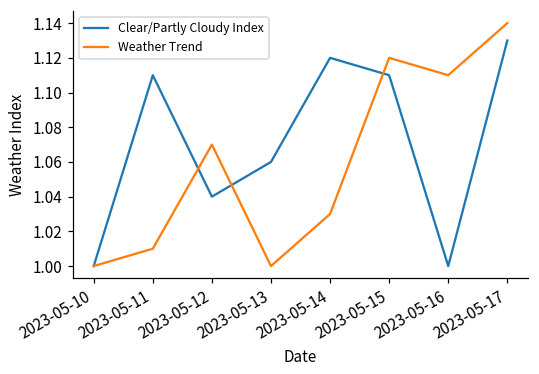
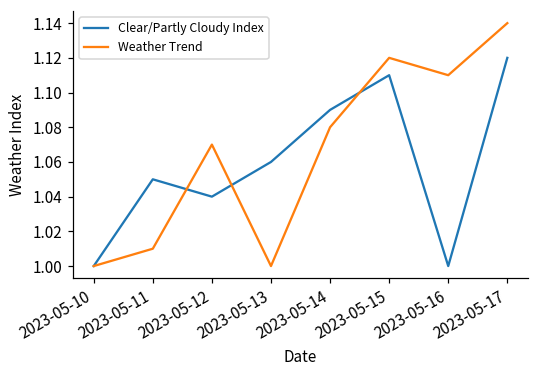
Clear/Partly Cloudy Index, 2023-05-11: 1.11 -> 1.05
Clear/Partly Cloudy Index, 2023-05-14: 1.12 -> 1.09
Weather Trend, 2023-05-14: 1.03 -> 1.08
Clear/Partly Cloudy Index, 2023-05-17: 1.13 -> 1.12
